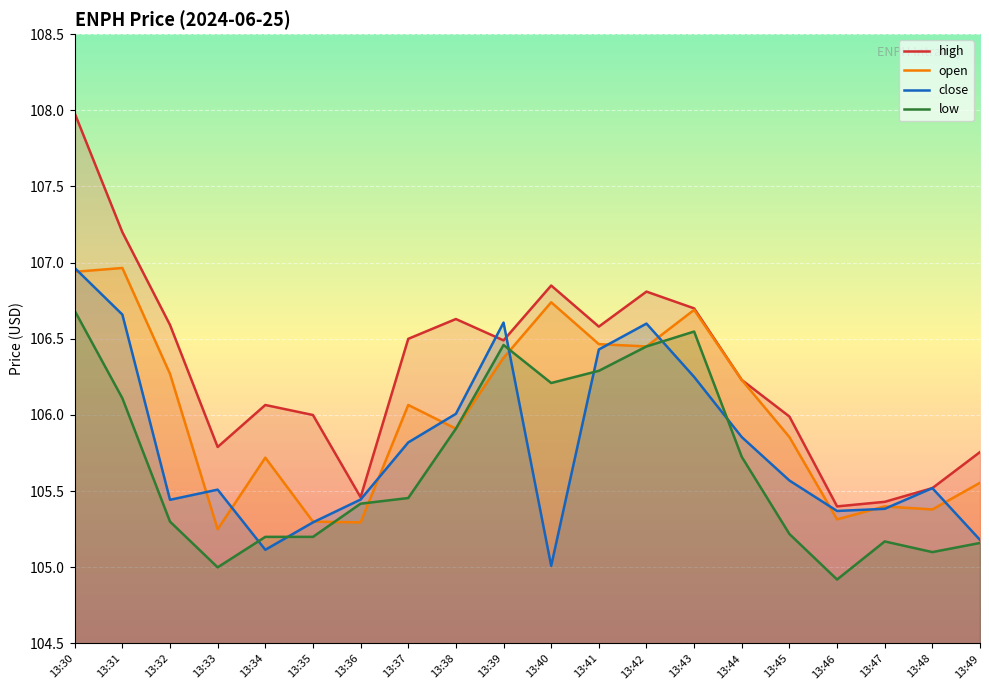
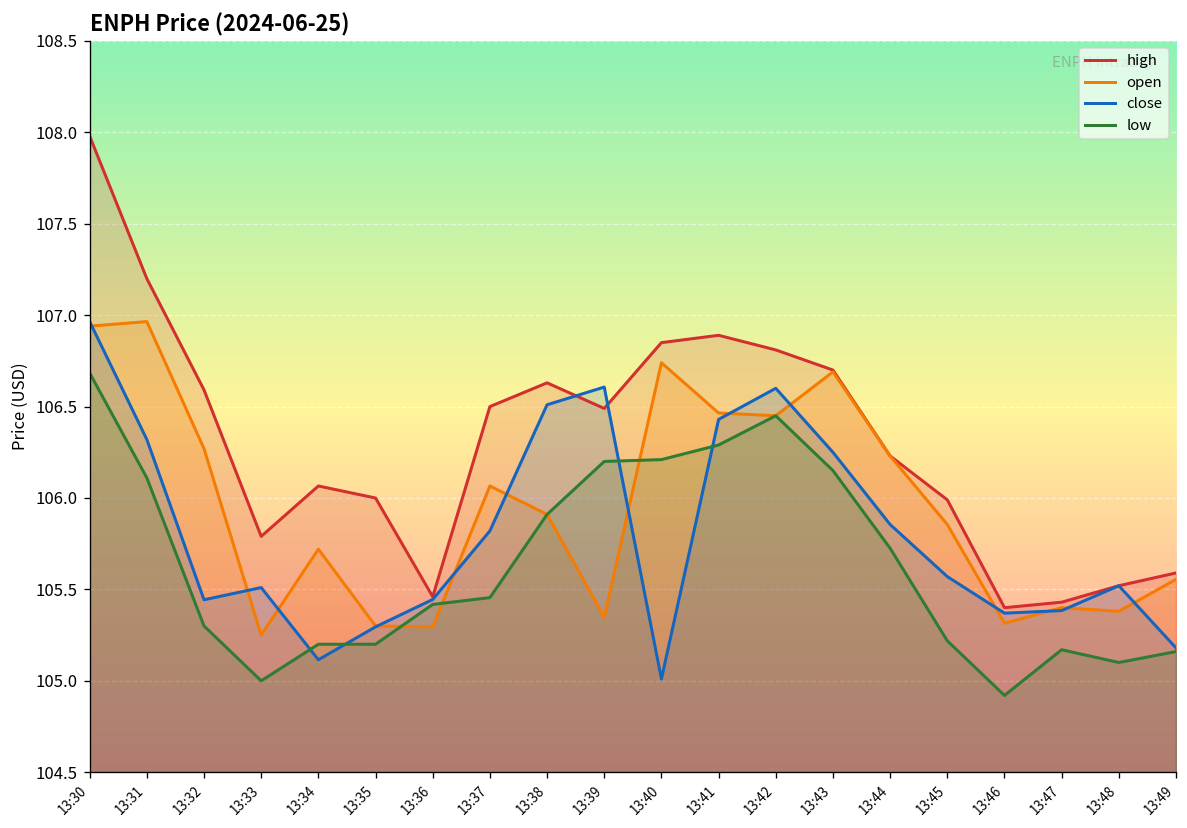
close, 13:31: 106.66 -> 106.32
close, 13:38: 106.01 -> 106.51
open, 13:39: 106.38 -> 105.35
low, 13:39: 106.46 -> 106.20
high, 13:41: 106.58 -> 106.89
low, 13:43: 106.55 -> 106.15
high, 13:49: 105.76 -> 105.59
